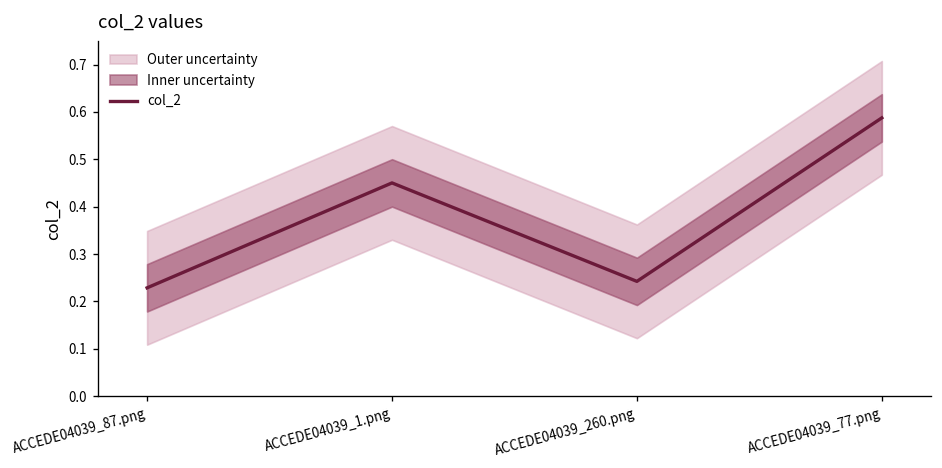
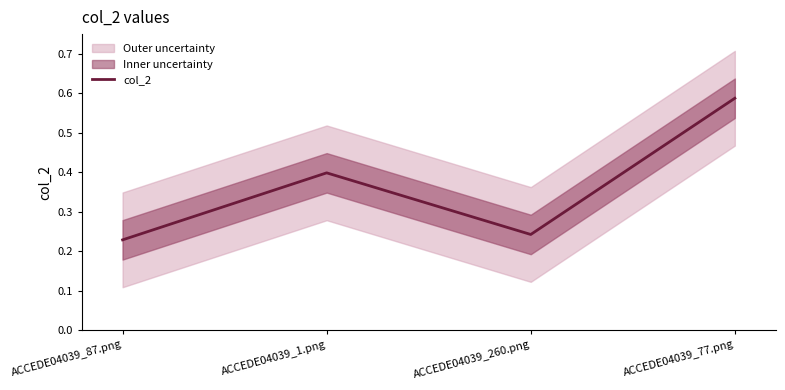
col_2, ACCEDE04039_1.png: 0.45 -> 0.40
